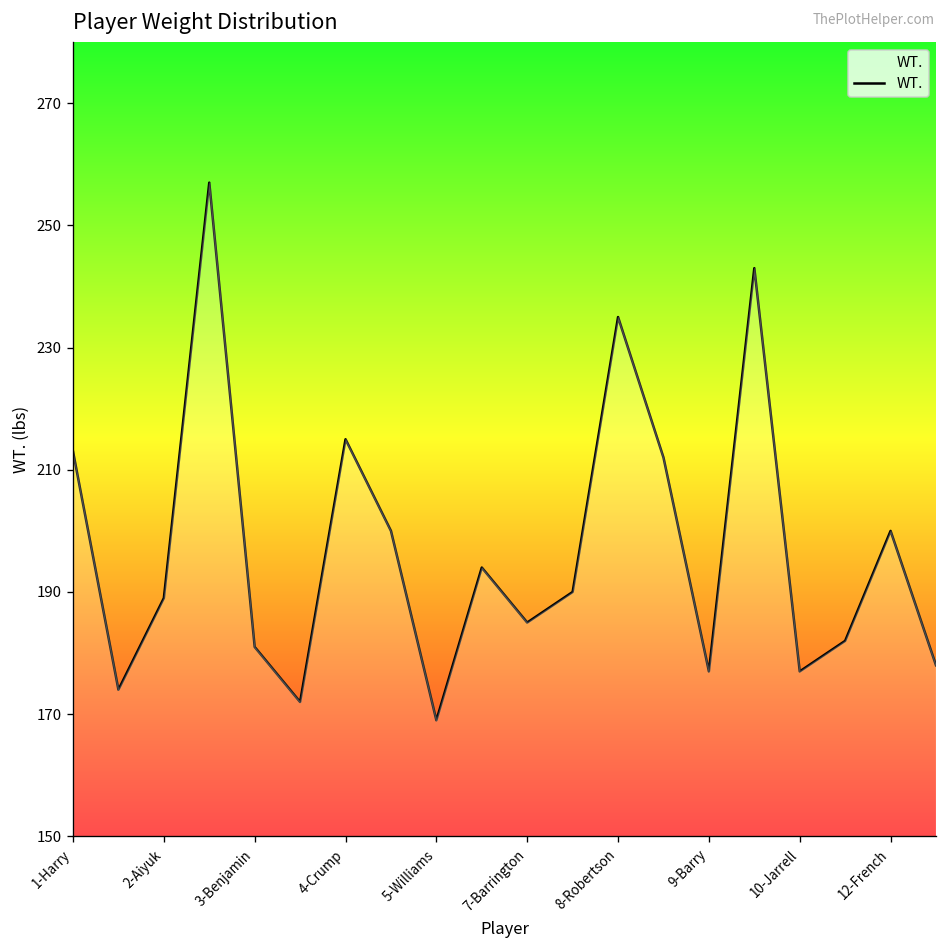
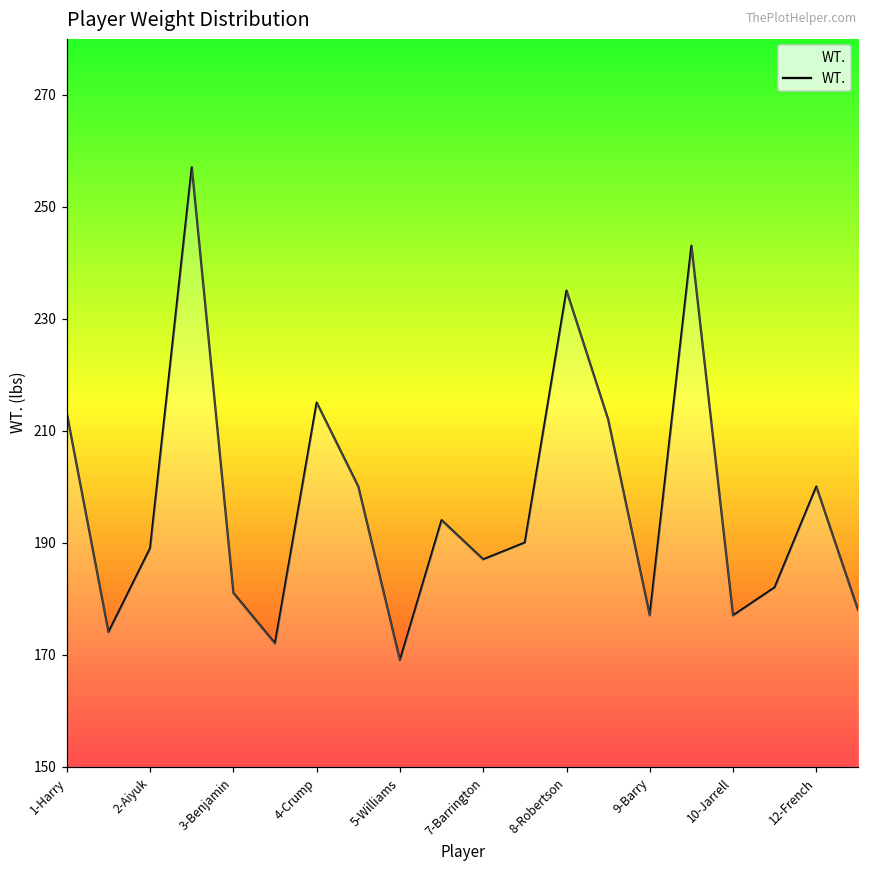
7-Barrington: 185 -> 187
